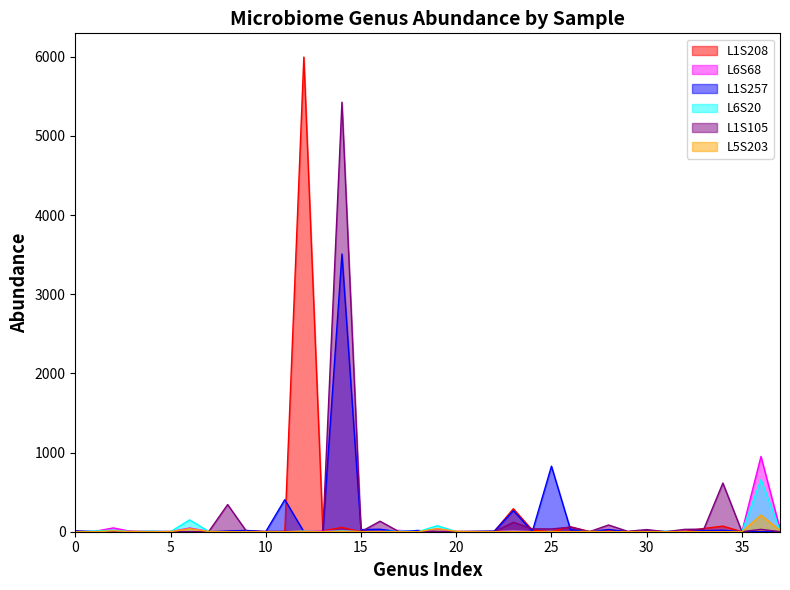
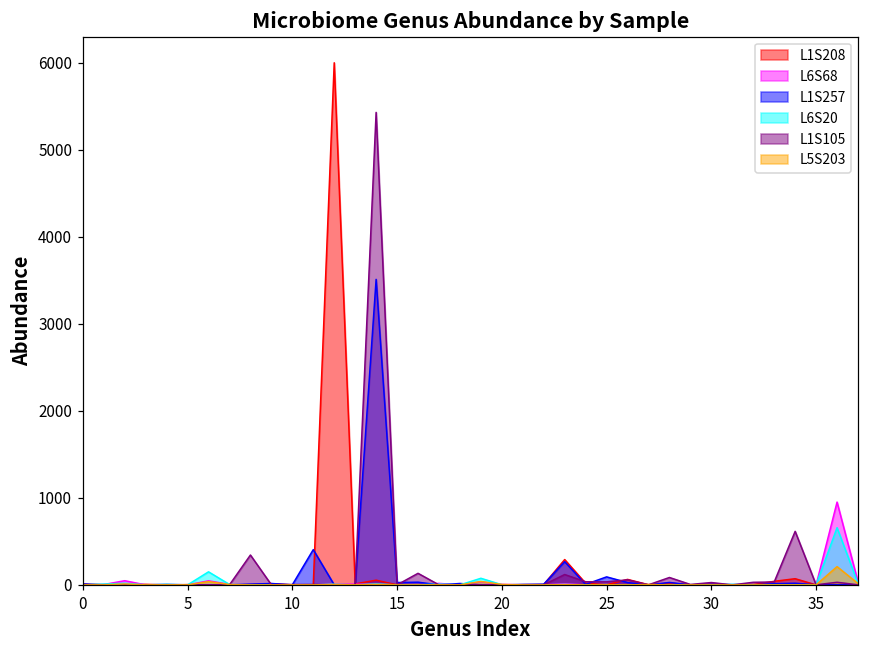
L1S257, 25: 800 -> 100
